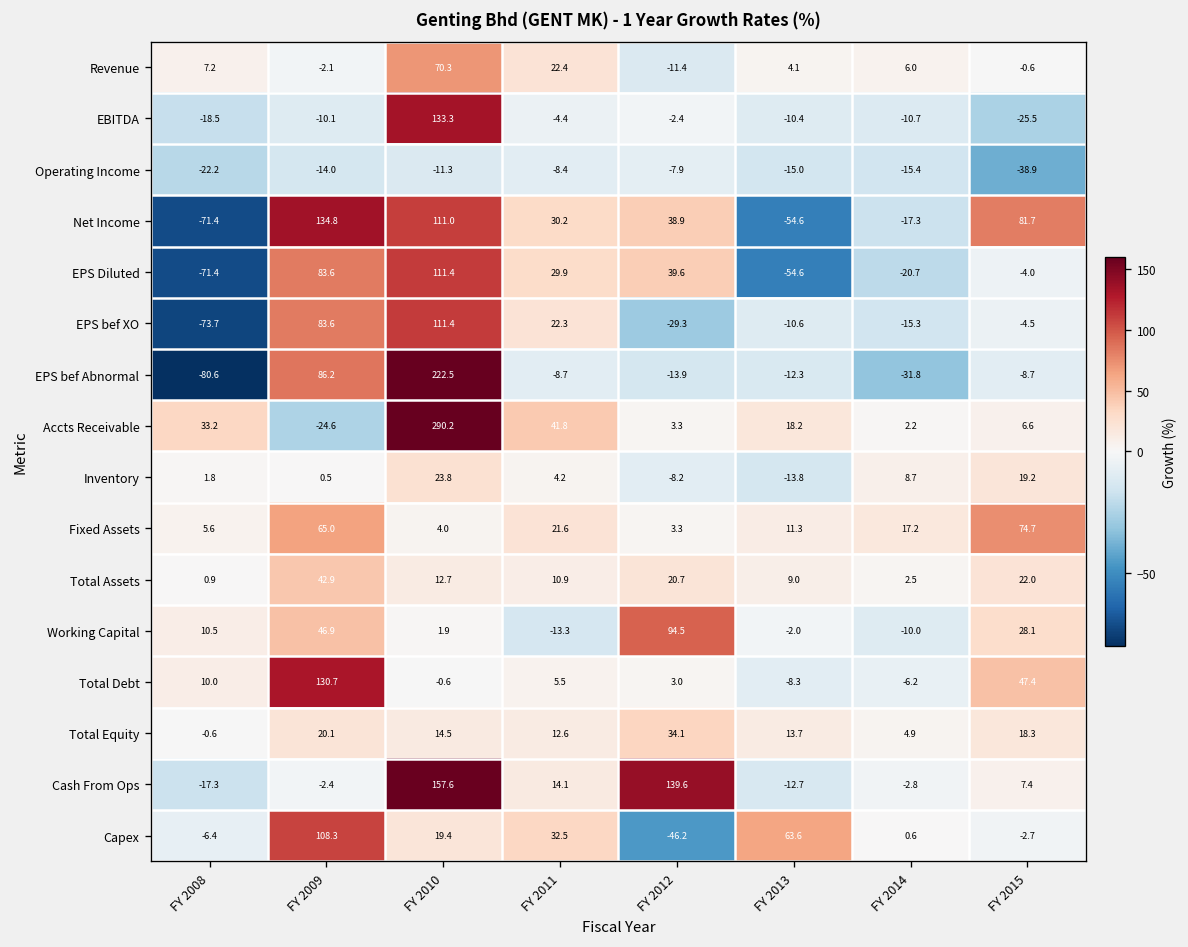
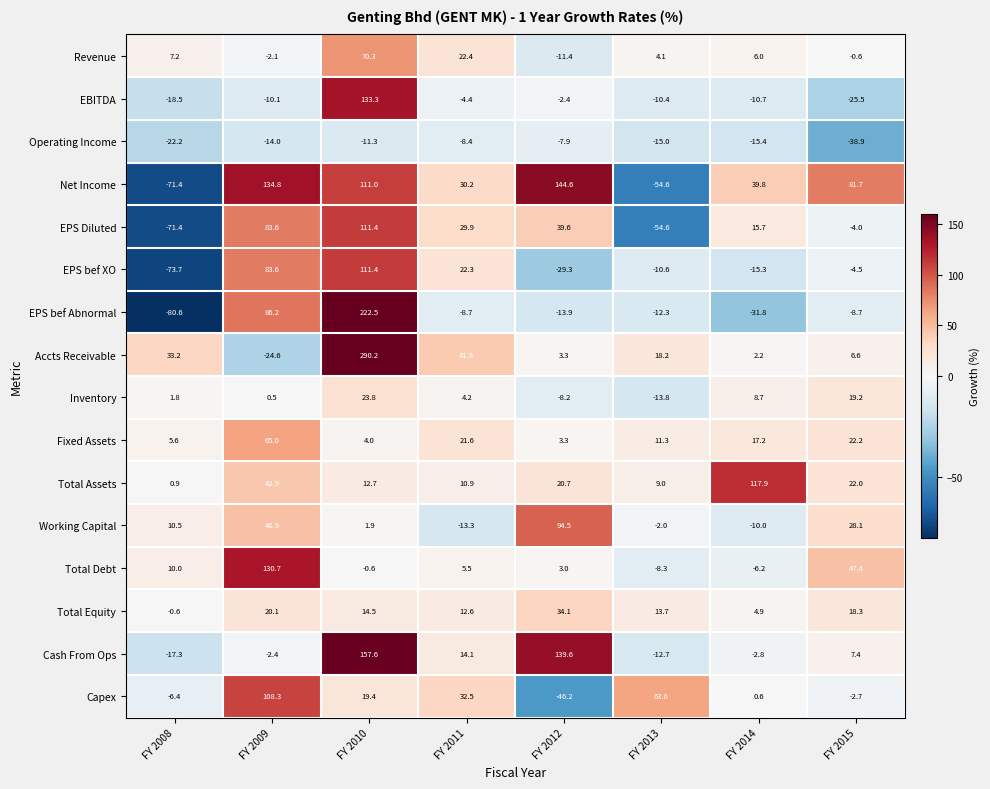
Net Income, FY 2012: 38.9 -> 144.6
Net Income, FY 2014: -17.3 -> 39.8
EPS Diluted, FY 2014: -20.7 -> 15.7
Fixed Assets, FY 2015: 74.7 -> 22.2
Total Assets, FY 2014: 2.5 -> 117.9
